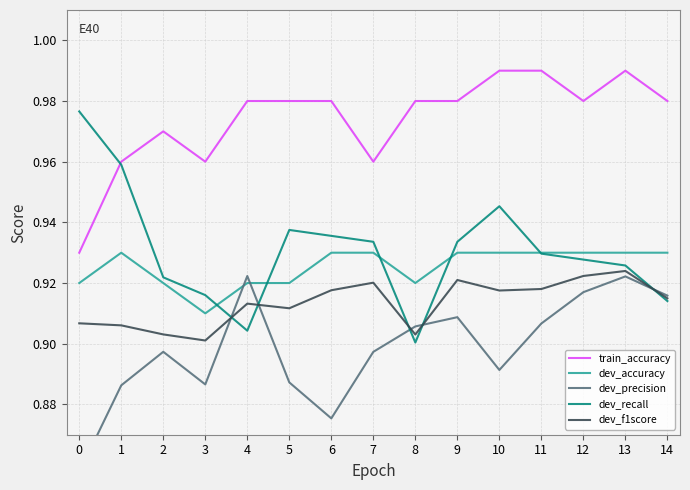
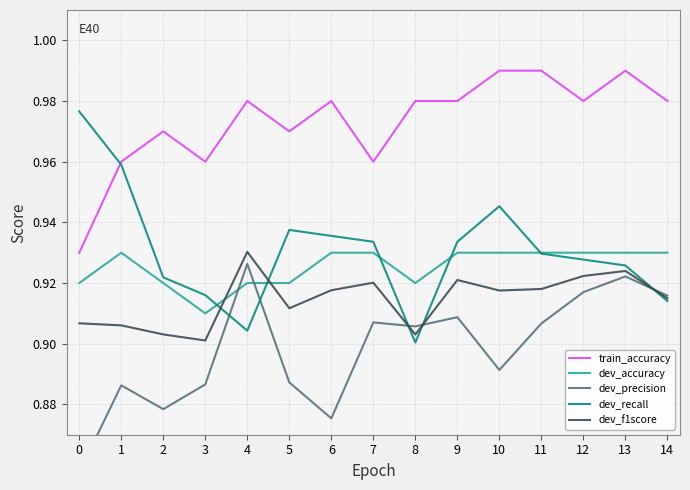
dev_precision, 2: 0.897 -> 0.878
dev_precision, 4: 0.922 -> 0.926
dev_f1score, 4: 0.913 -> 0.930
train_accuracy, 5: 0.98 -> 0.97
dev_precision, 7: 0.897 -> 0.907
